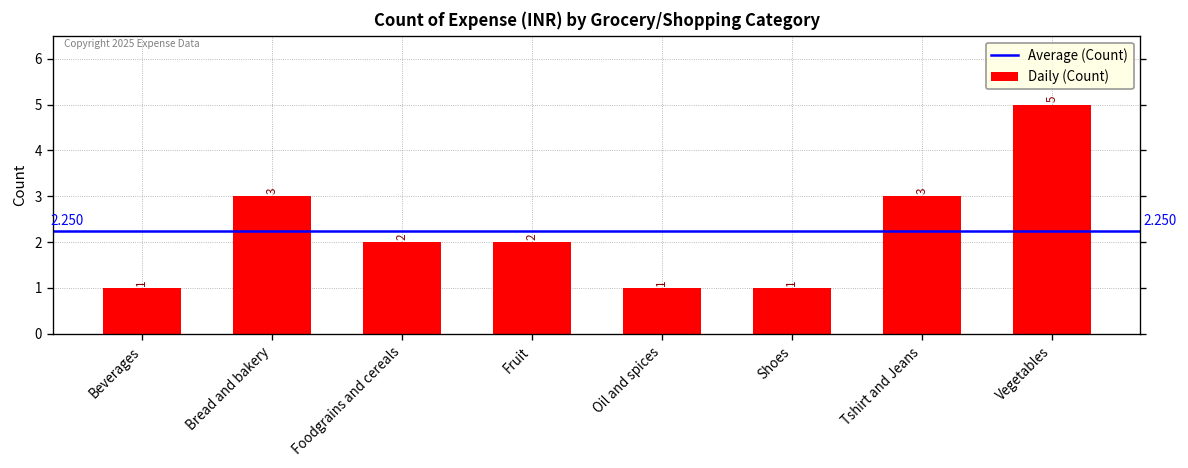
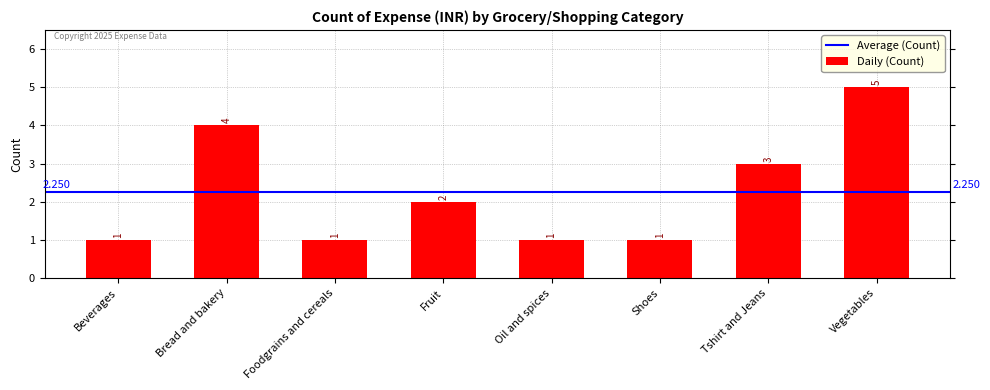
Bread and bakery: 3 -> 4
Foodgrains and cereals: 2 -> 1
